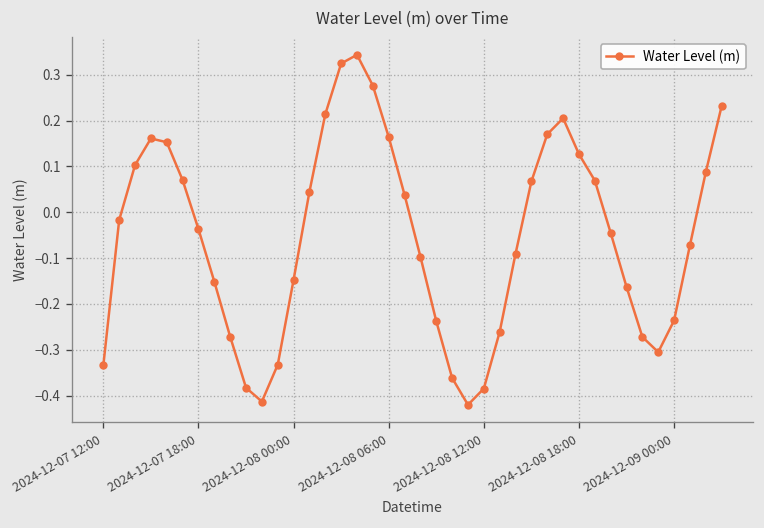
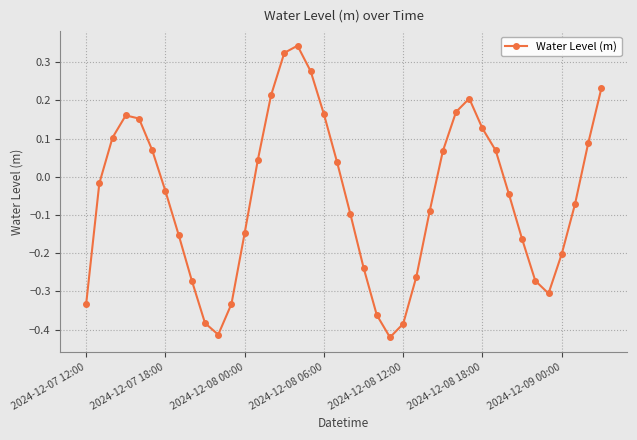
2024-12-09 00:00: -0.24 -> -0.20
